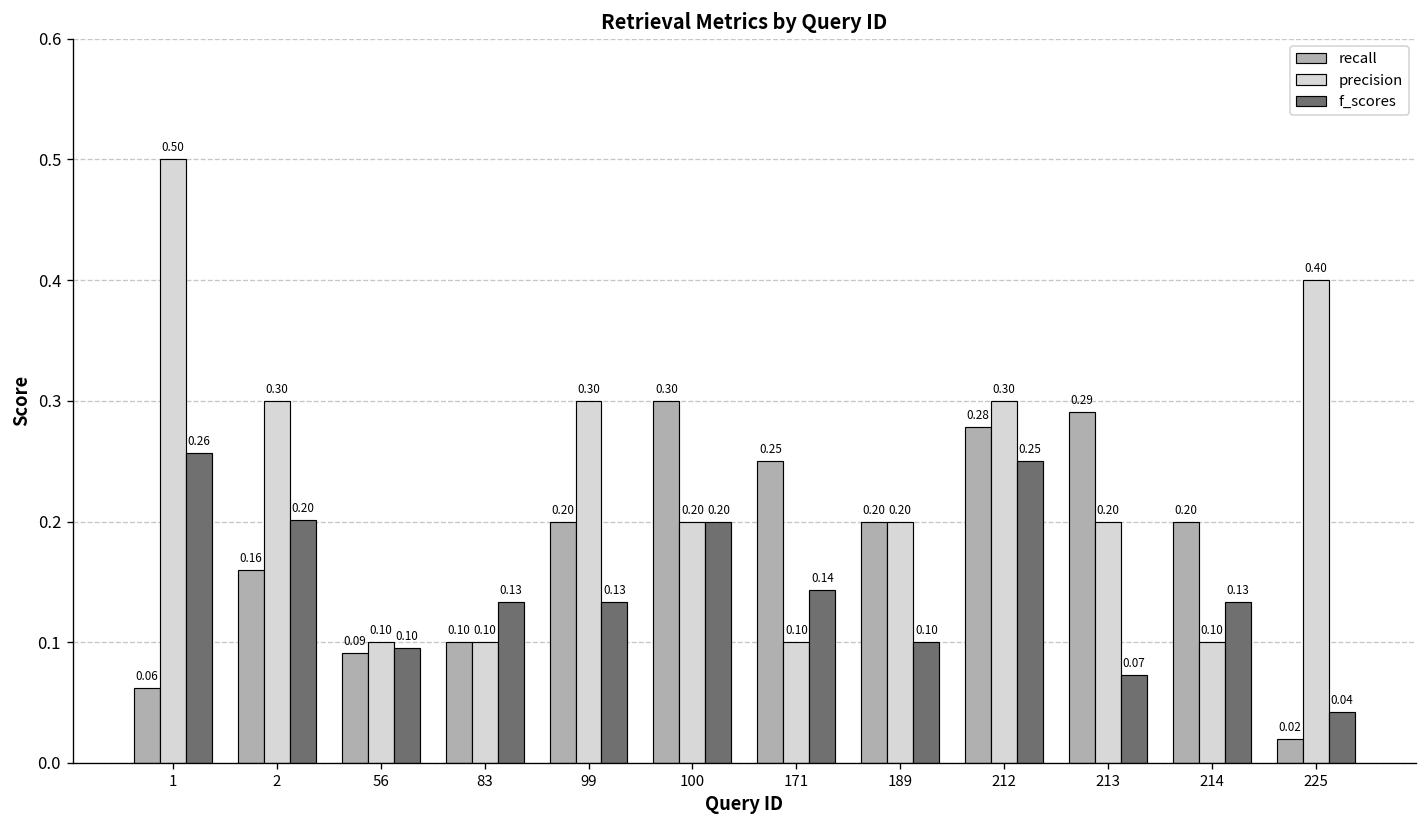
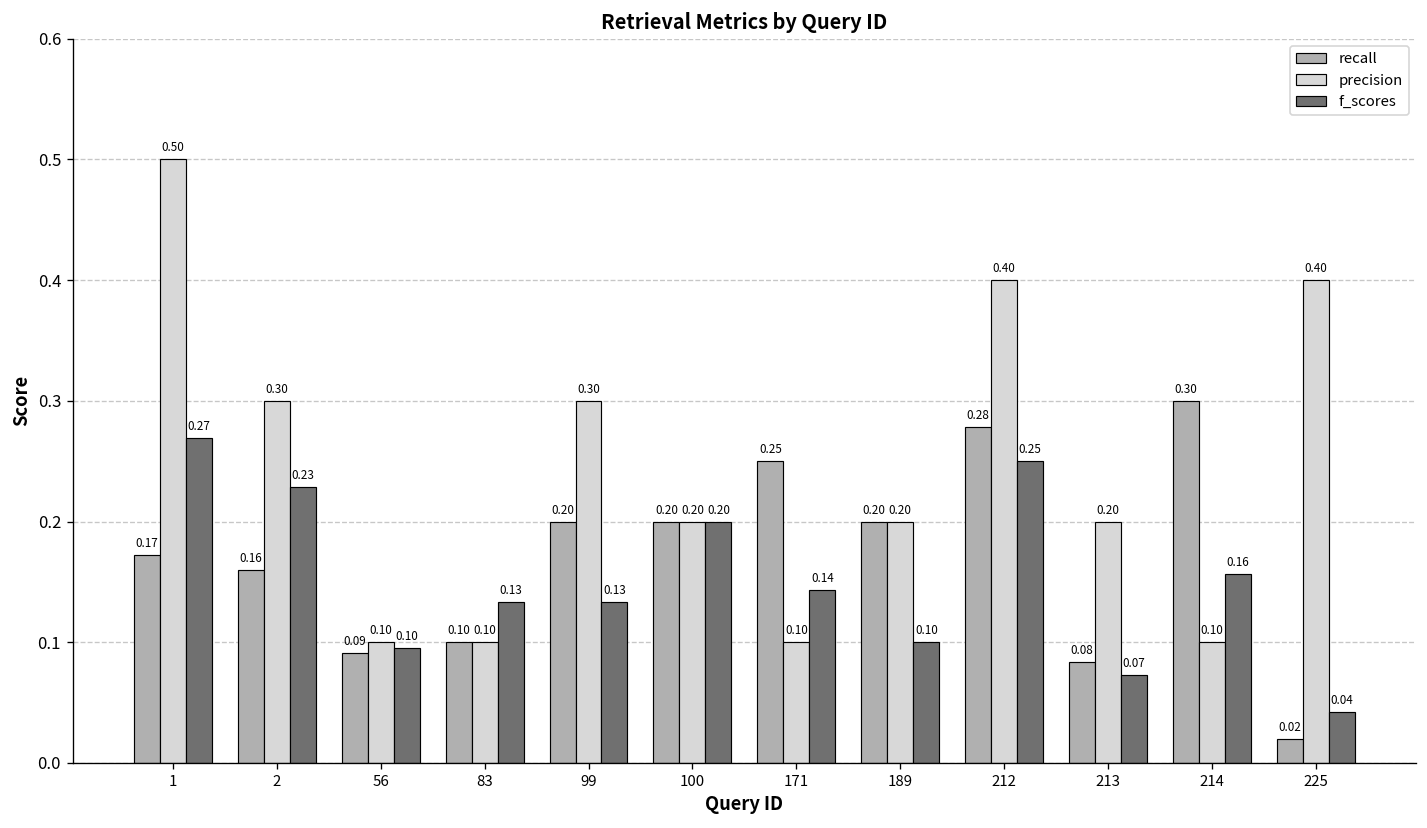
recall, 1: 0.06 -> 0.17
f_scores, 1: 0.26 -> 0.27
f_scores, 2: 0.20 -> 0.23
recall, 100: 0.30 -> 0.20
precision, 212: 0.30 -> 0.40
recall, 213: 0.29 -> 0.08
recall, 214: 0.20 -> 0.30
f_scores, 214: 0.13 -> 0.16
